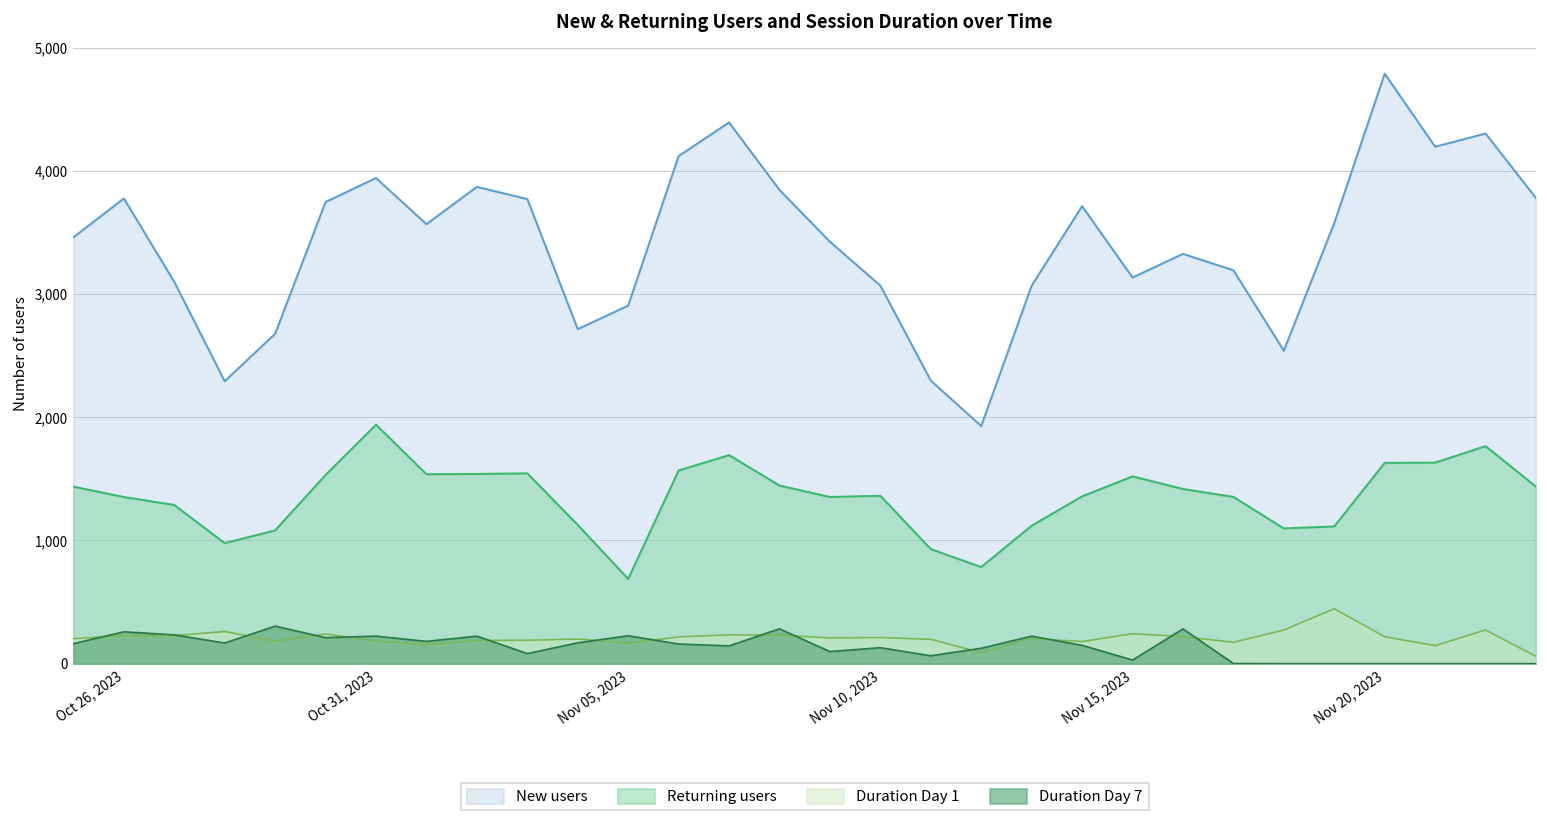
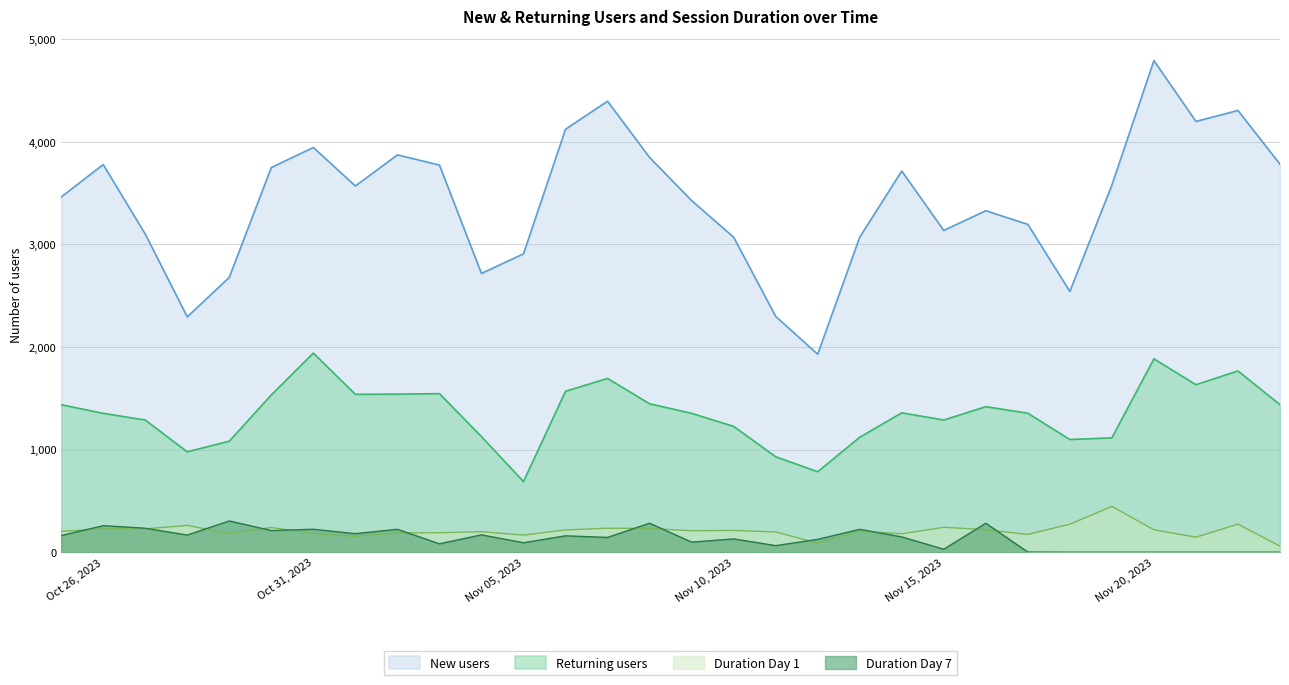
Duration Day 7, Nov 05, 2023: 230 -> 90
Returning users, Nov 10, 2023: 1,360 -> 1,230
Returning users, Nov 15, 2023: 1,520 -> 1,290
Returning users, Nov 20, 2023: 1,630 -> 1,880
